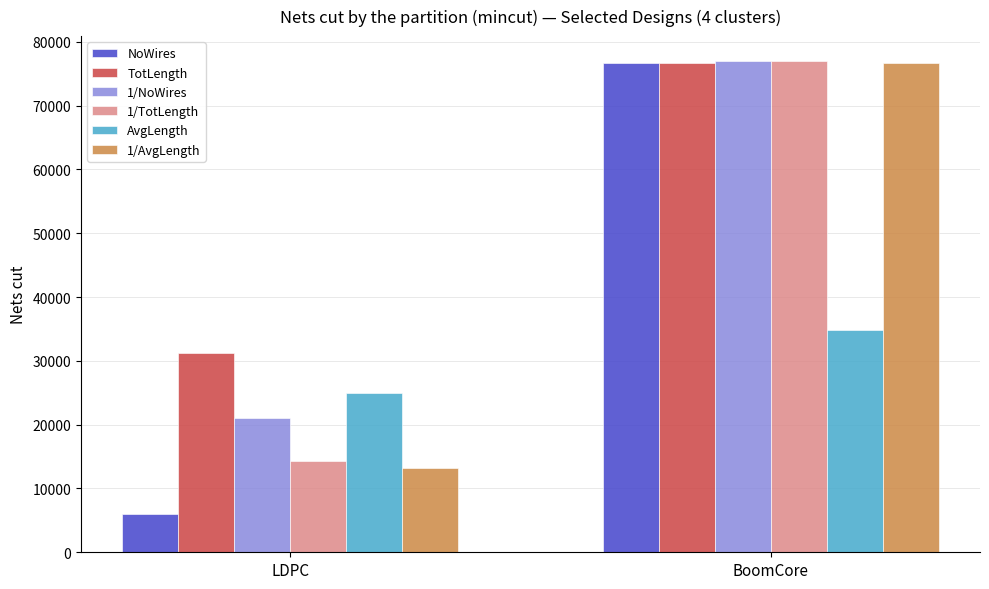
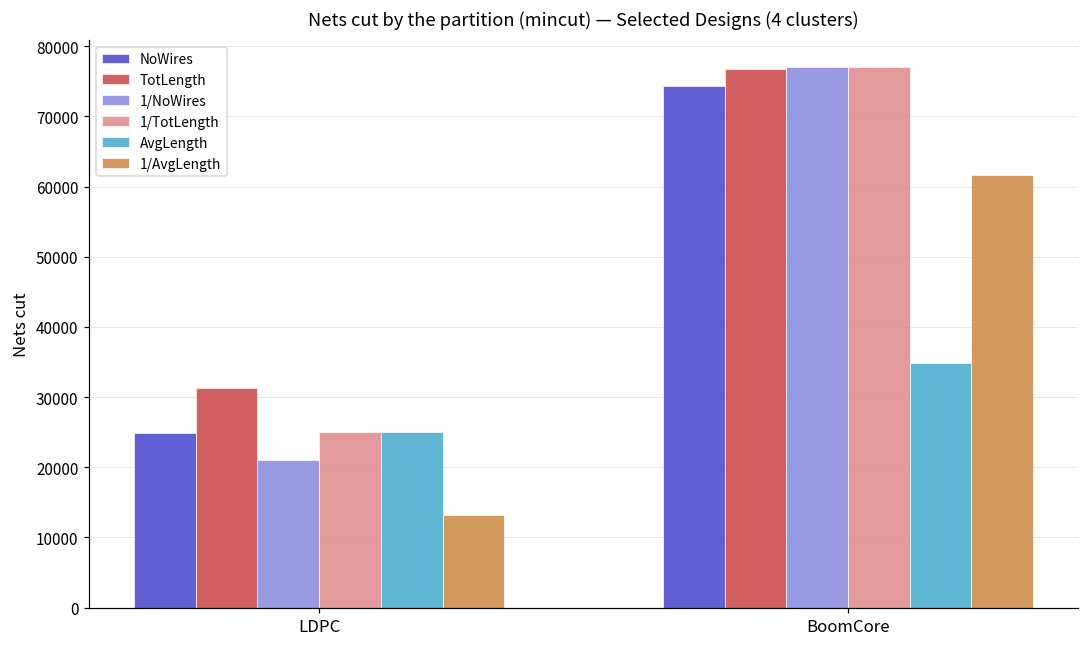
NoWires, LDPC: 6000 -> 25000
1/TotLength, LDPC: 14000 -> 25000
NoWires, BoomCore: 77000 -> 74000
1/AvgLength, BoomCore: 77000 -> 62000
